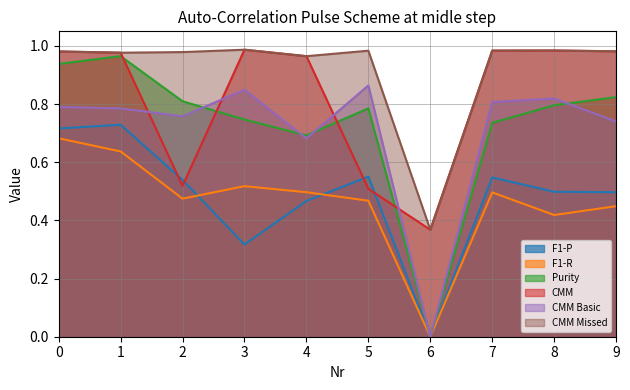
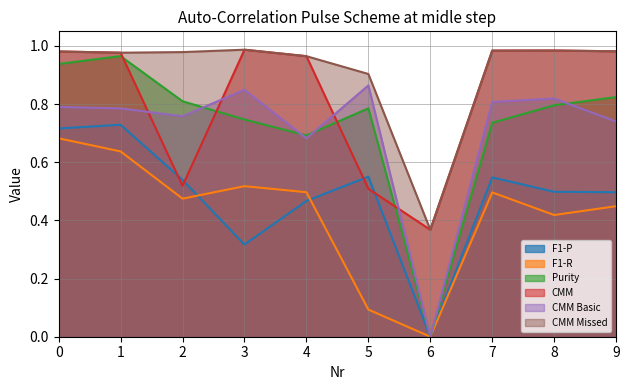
F1-R, 5: 0.47 -> 0.09
CMM Missed, 5: 0.98 -> 0.90
